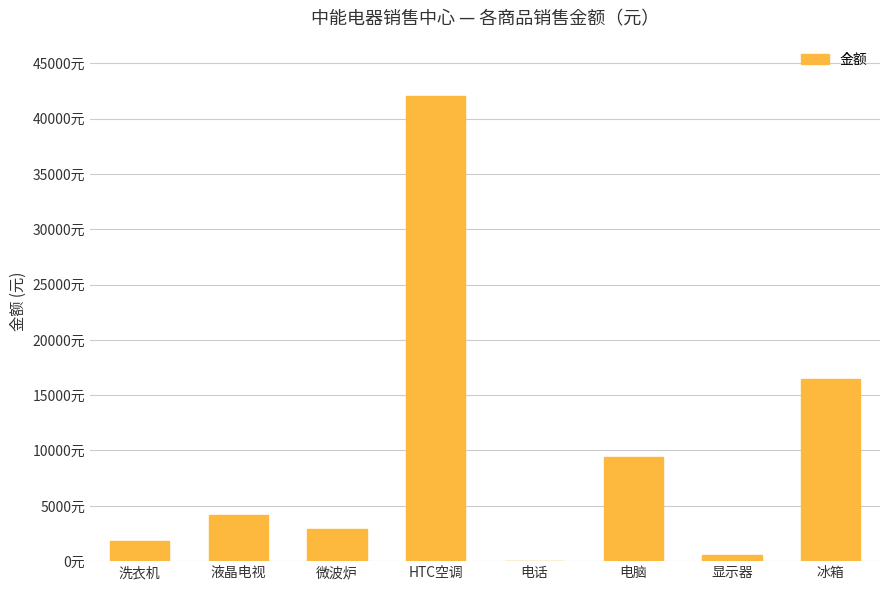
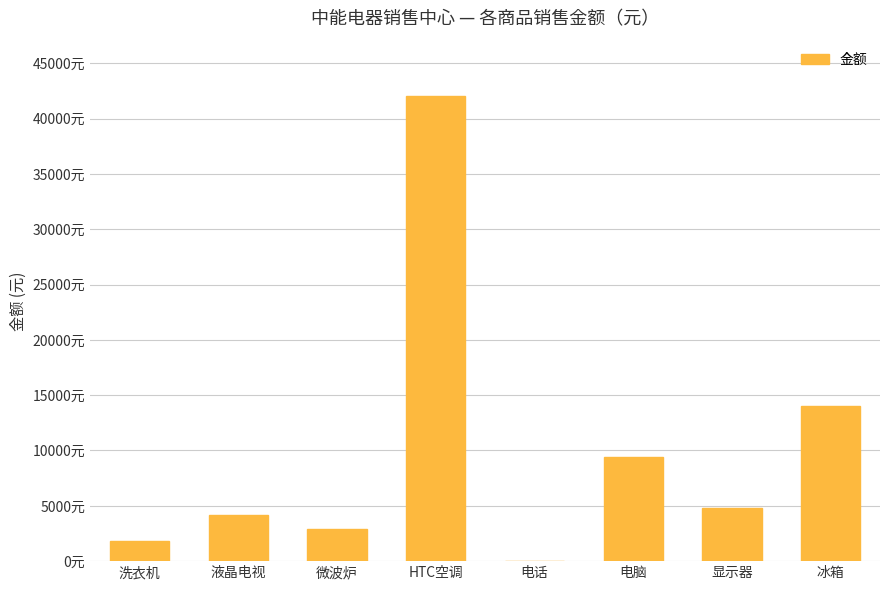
显示器: 500元 -> 4800元
冰箱: 16500元 -> 14000元
